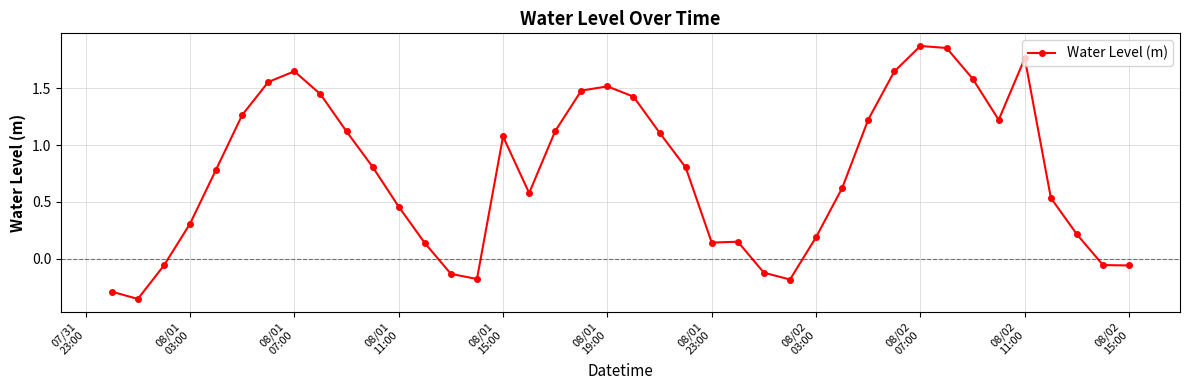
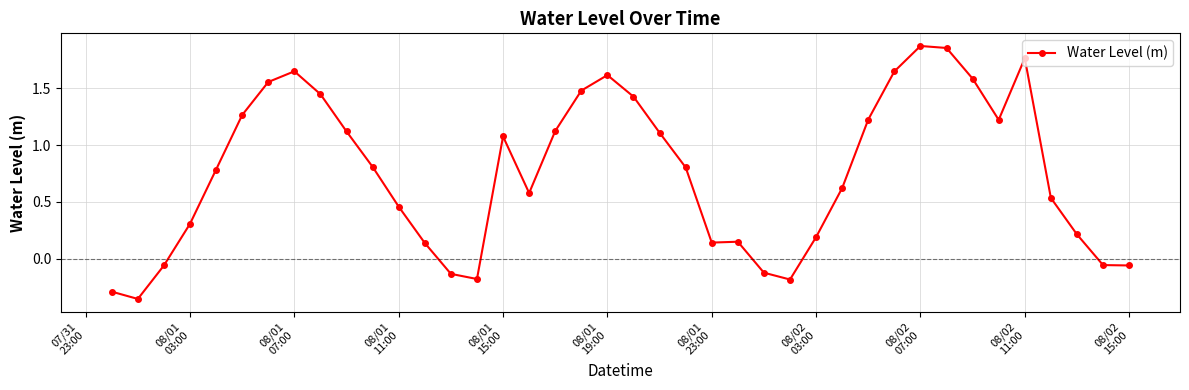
08/01 19:00: 1.52 -> 1.62
